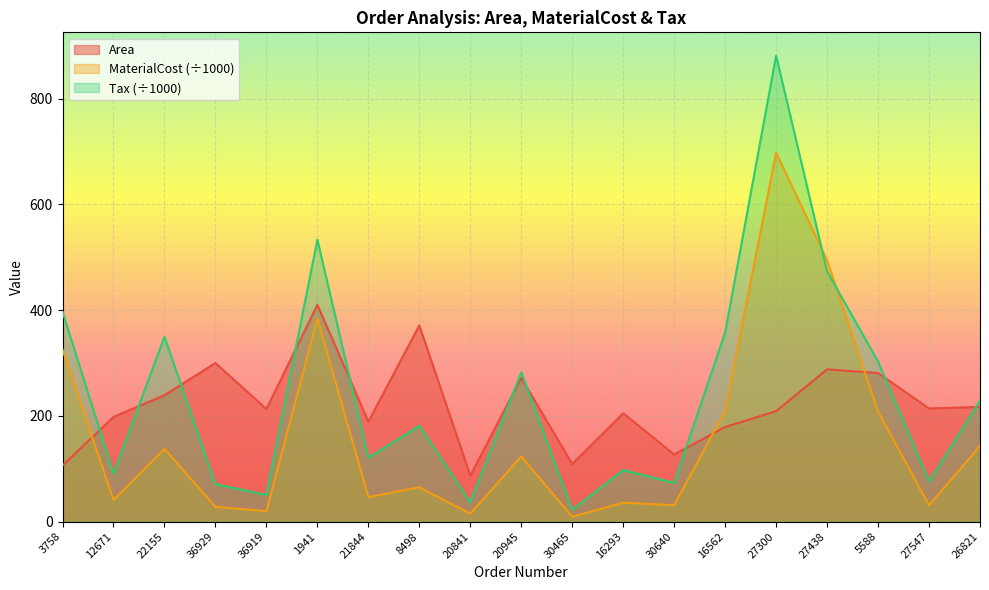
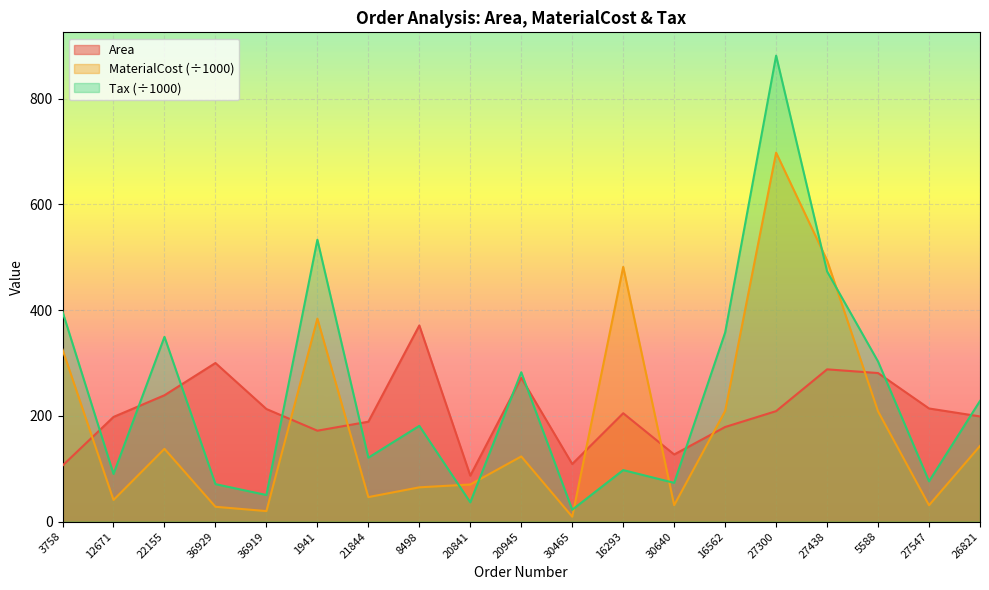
Area, 1941: 410 -> 170
MaterialCost (÷1000), 20841: 20 -> 70
MaterialCost (÷1000), 16293: 40 -> 480
Area, 26821: 220 -> 200
